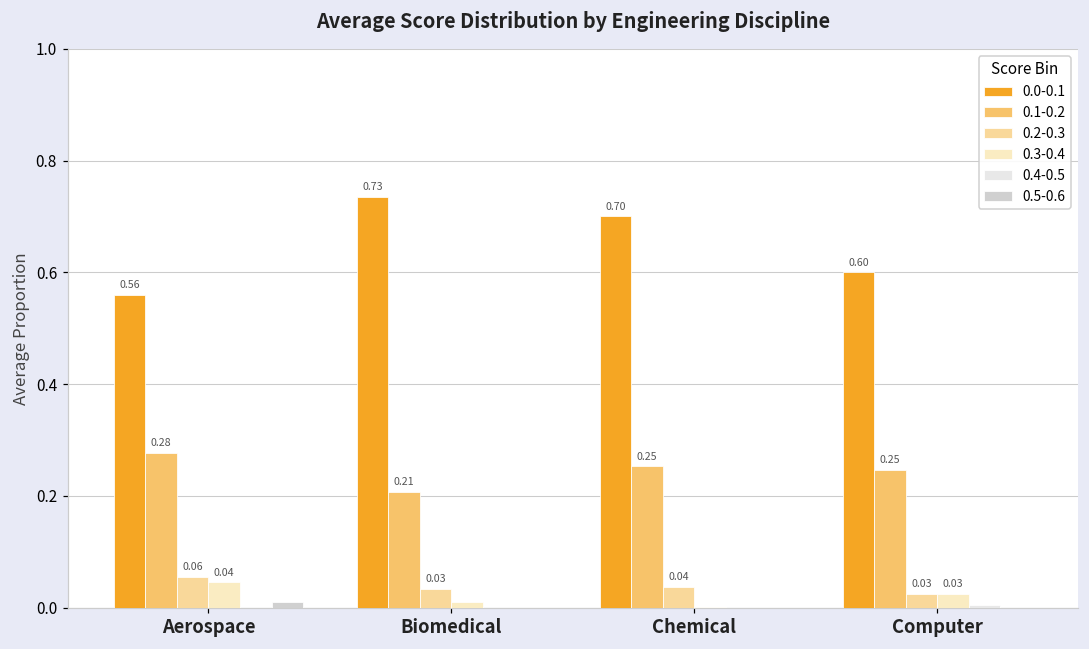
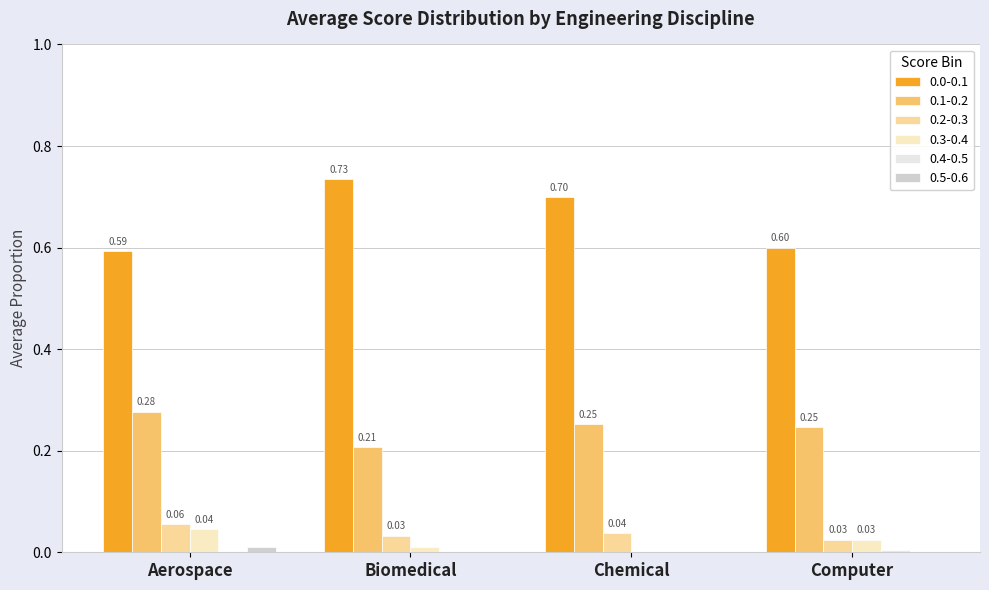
0.0-0.1, Aerospace: 0.56 -> 0.59
